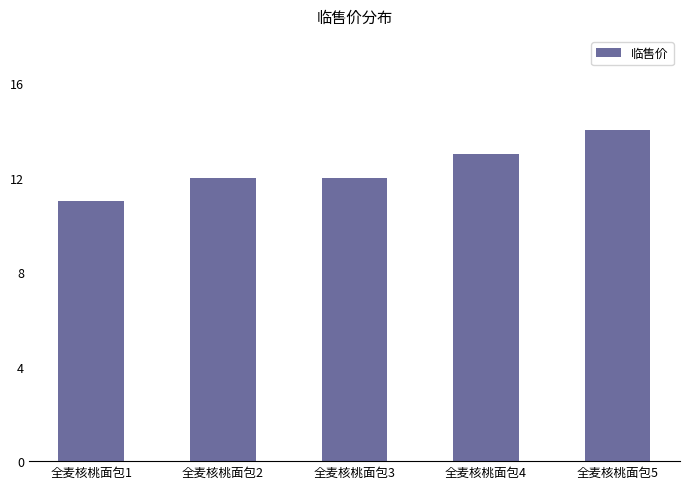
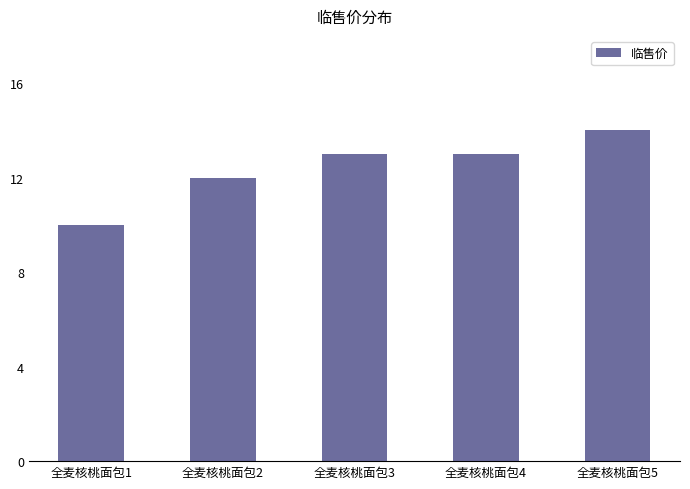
全麦核桃面包1: 11 -> 10
全麦核桃面包3: 12 -> 13
